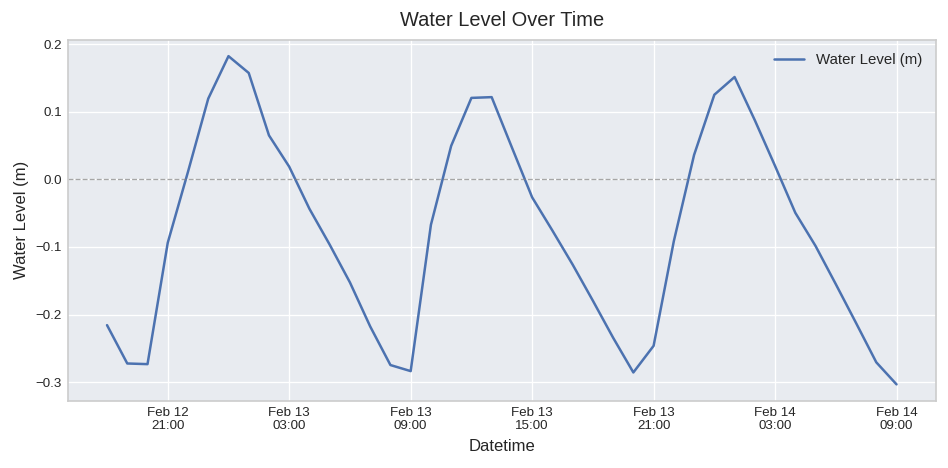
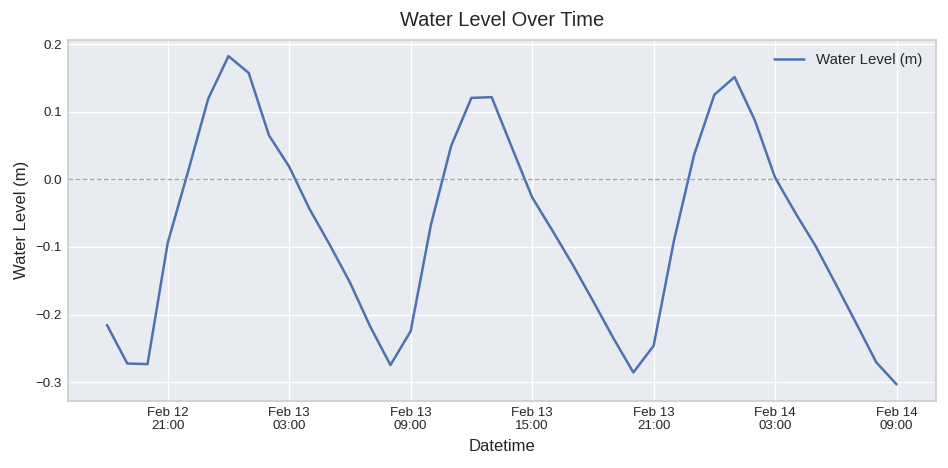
Feb 13 09:00: -0.28 -> -0.22
Feb 14 03:00: 0.02 -> 0.00
